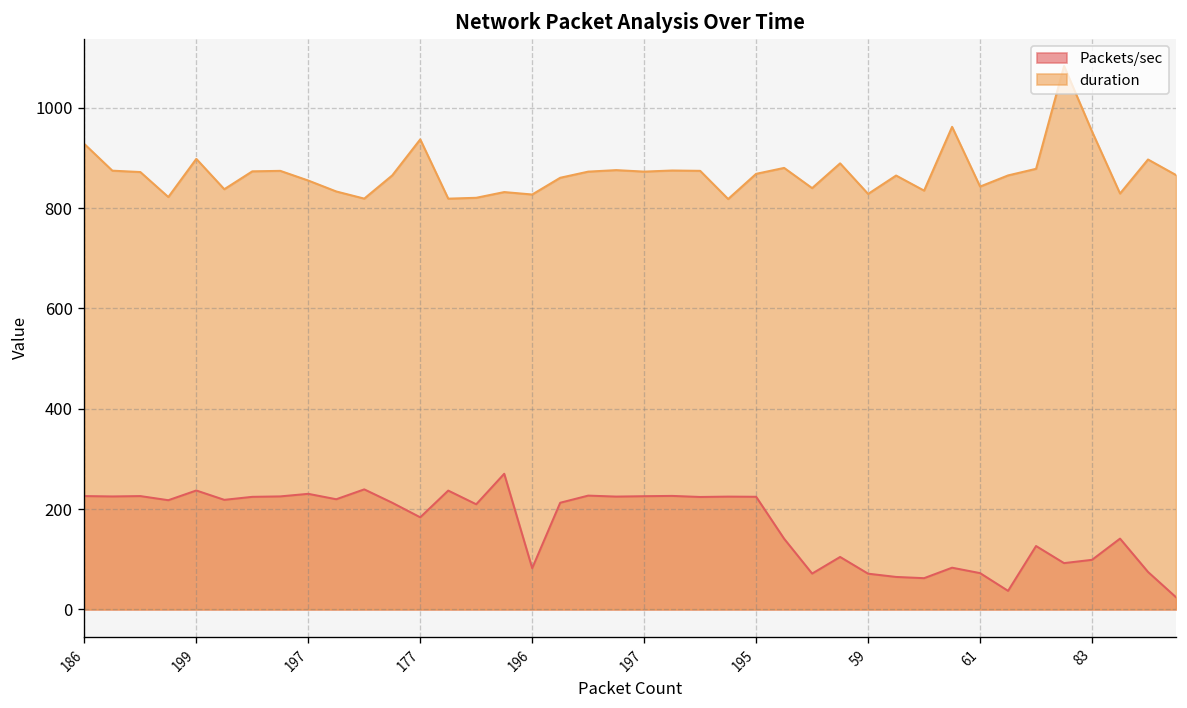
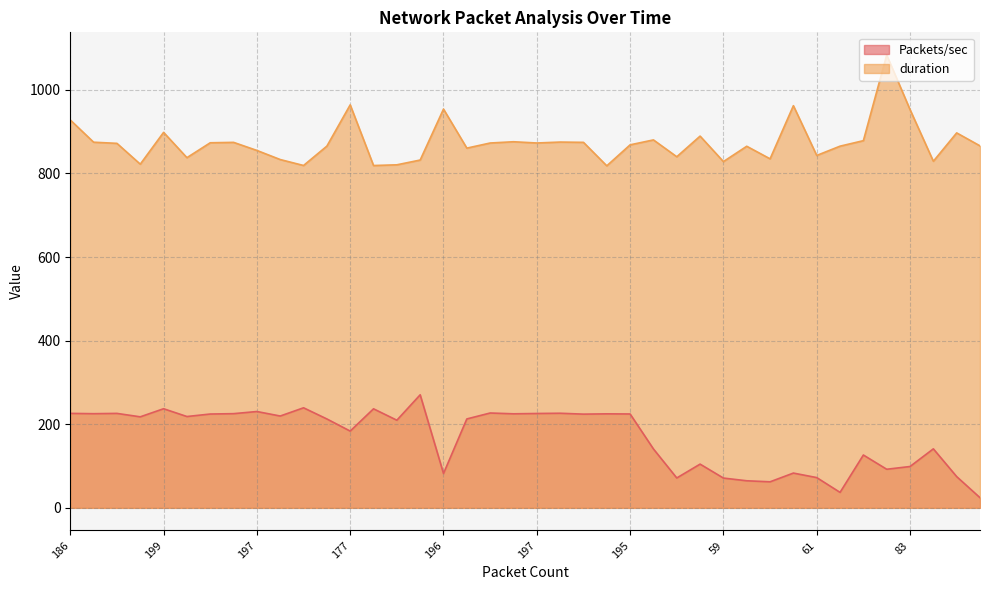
duration, 177: 940 -> 960
duration, 196: 830 -> 950
